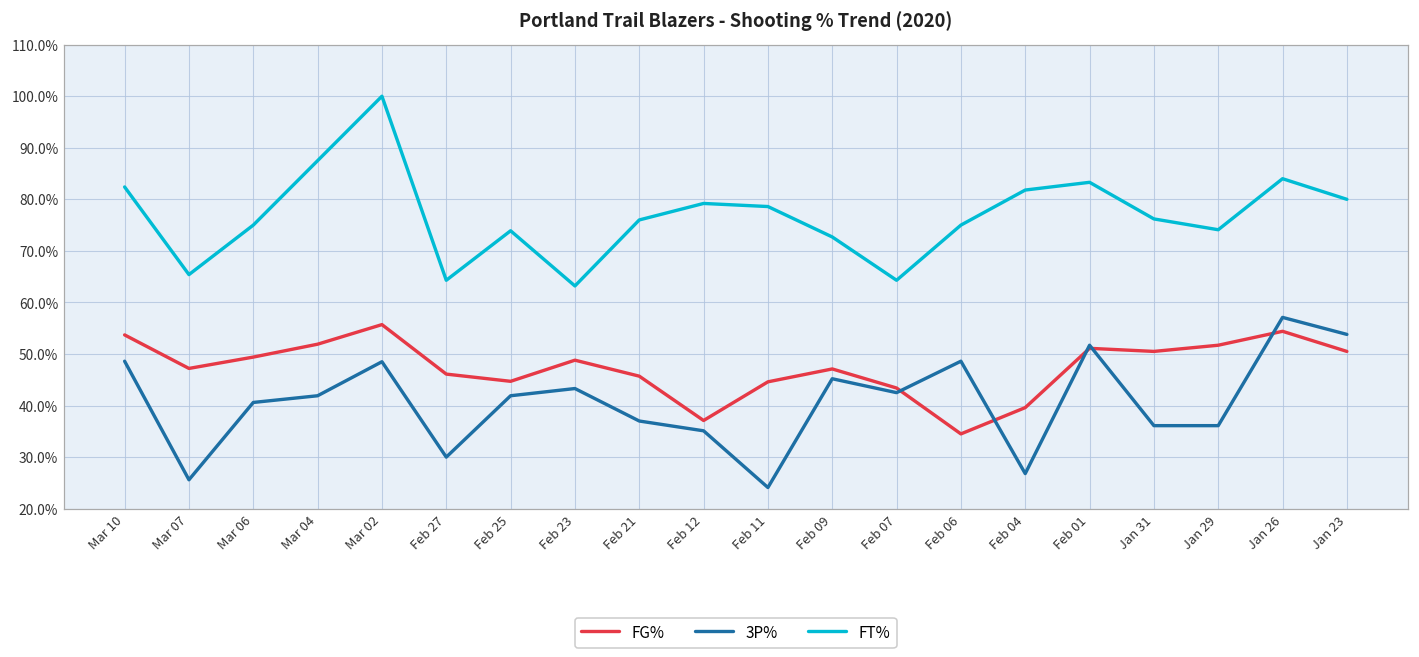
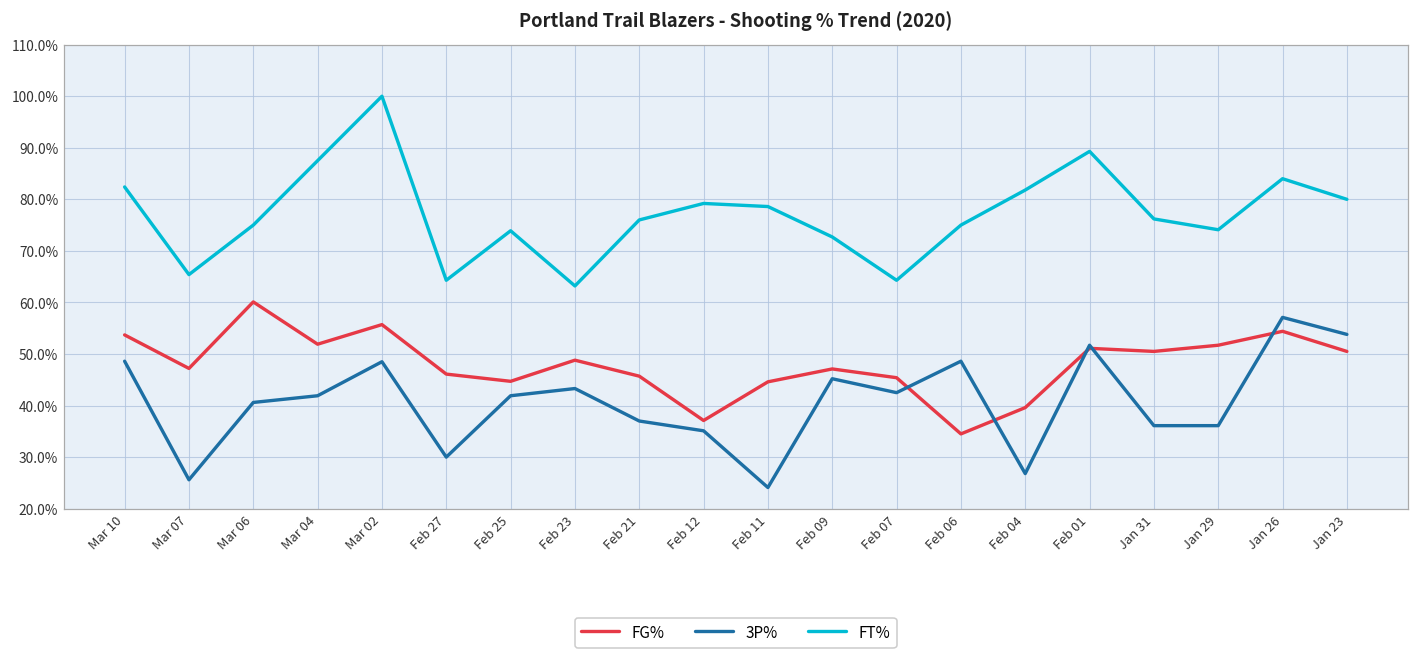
FG%, Mar 06: 49% -> 60%
FG%, Feb 07: 43% -> 45%
FT%, Feb 01: 83% -> 89%
